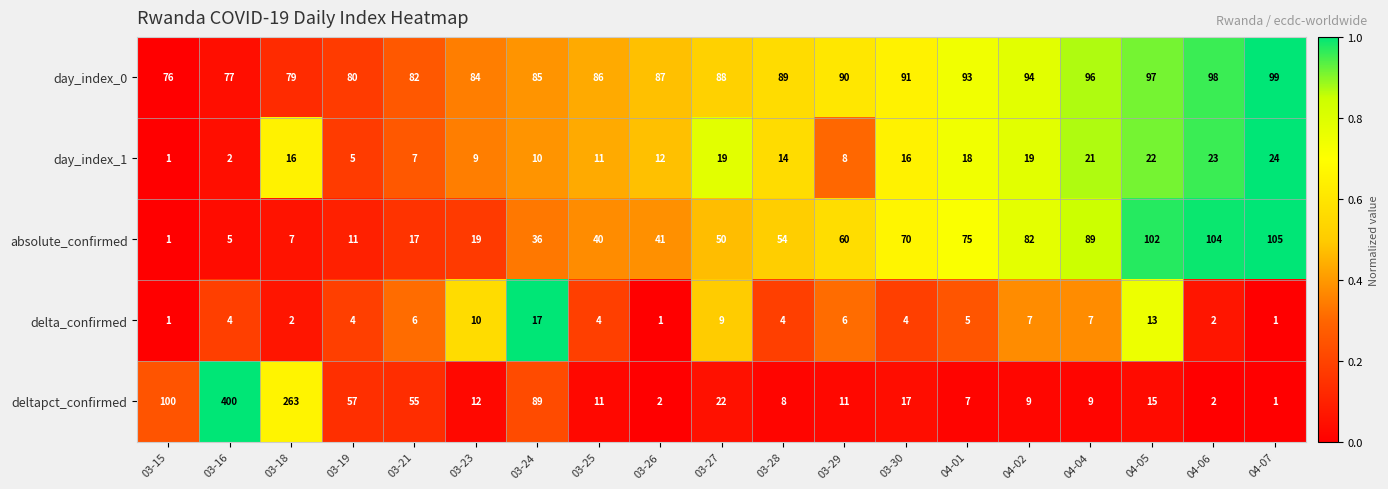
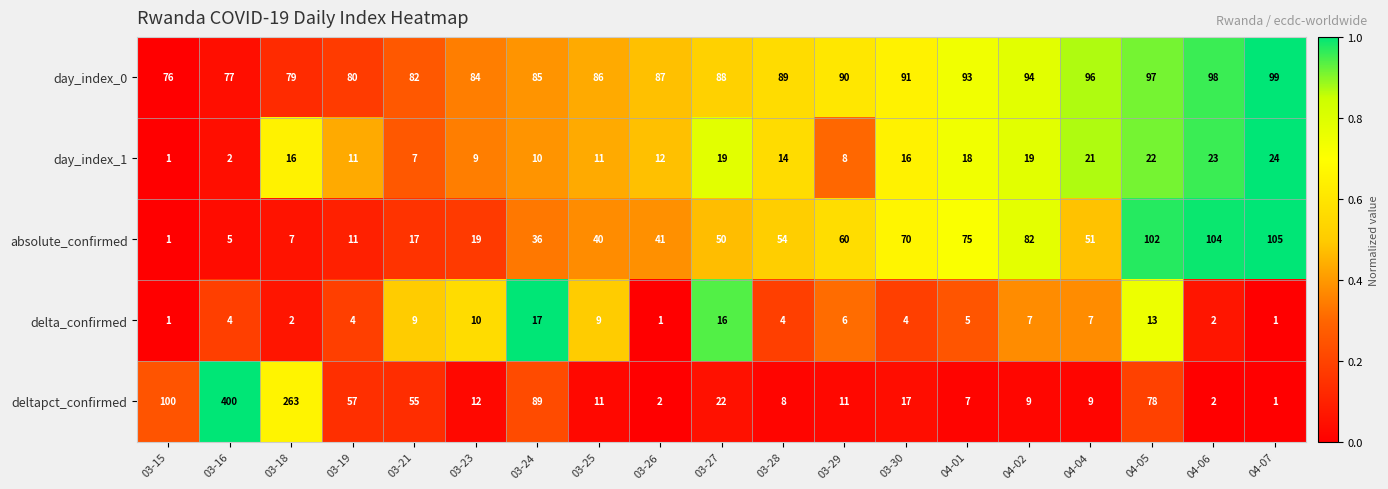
day_index_1, 03-19: 5 -> 11
absolute_confirmed, 04-04: 89 -> 51
delta_confirmed, 03-21: 6 -> 9
delta_confirmed, 03-25: 4 -> 9
delta_confirmed, 03-27: 9 -> 16
deltapct_confirmed, 04-05: 15 -> 78
